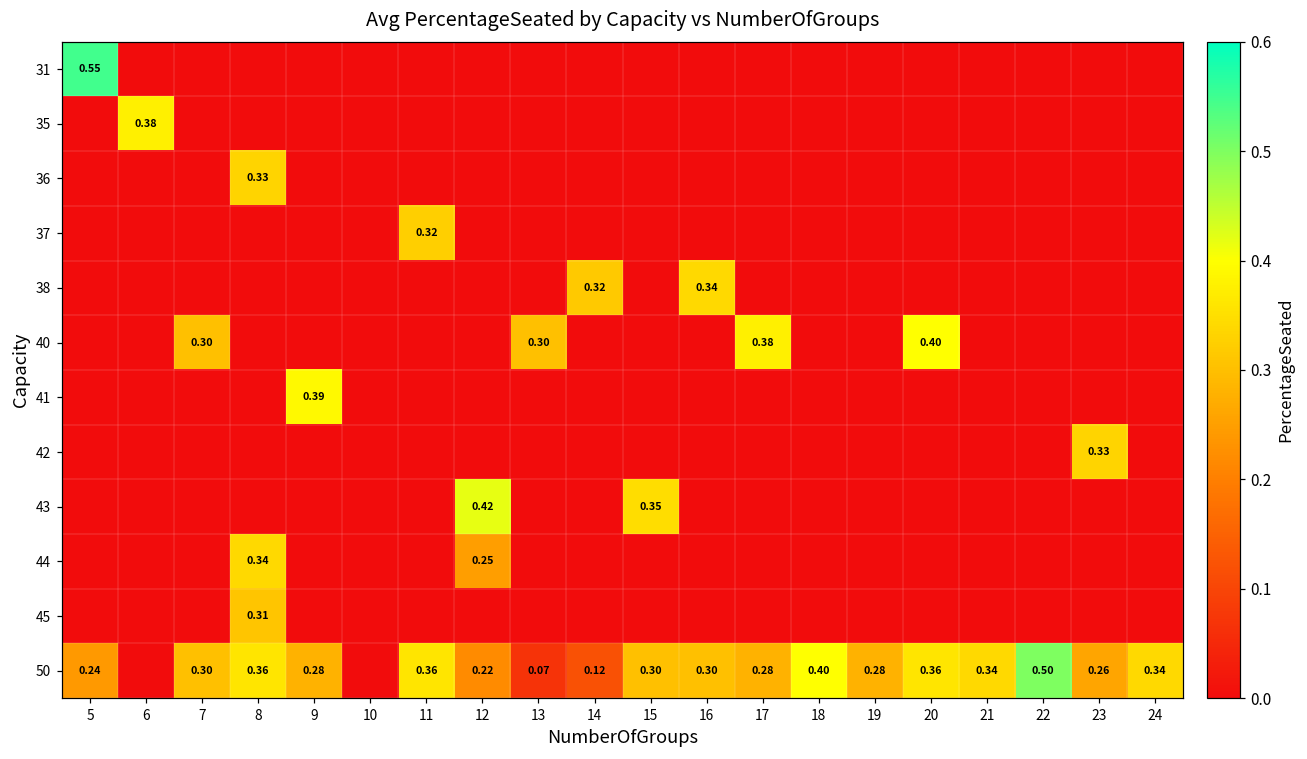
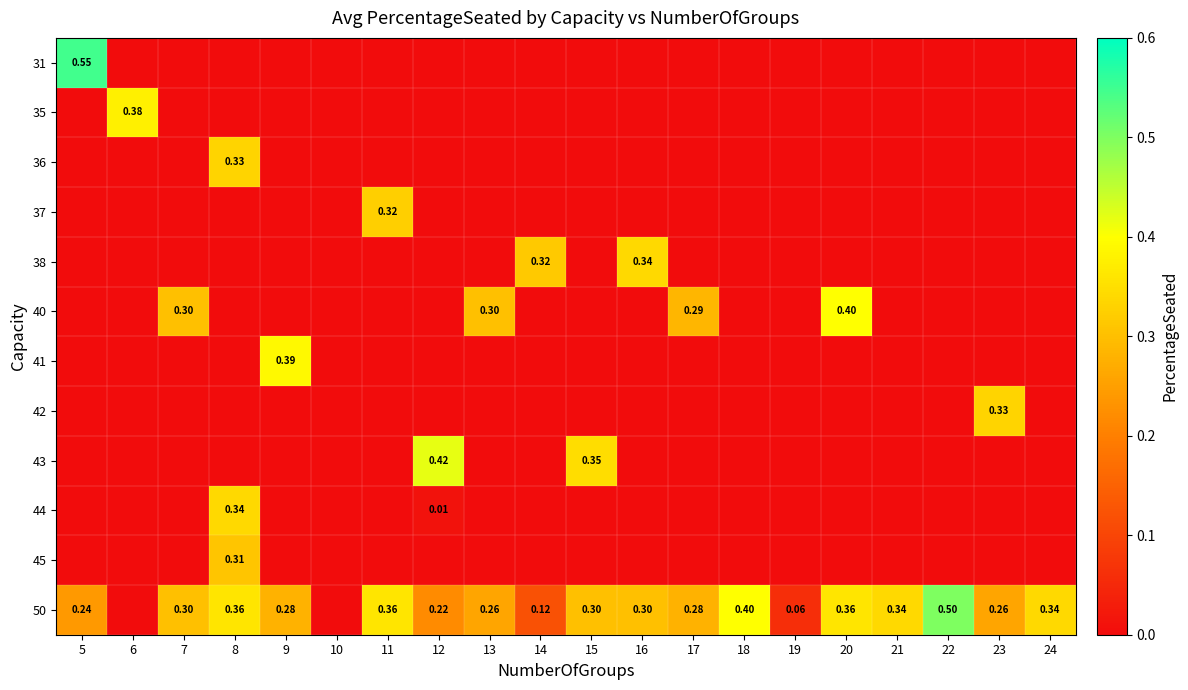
40, 17: 0.38 -> 0.29
44, 12: 0.25 -> 0.01
50, 13: 0.07 -> 0.26
50, 19: 0.28 -> 0.06
